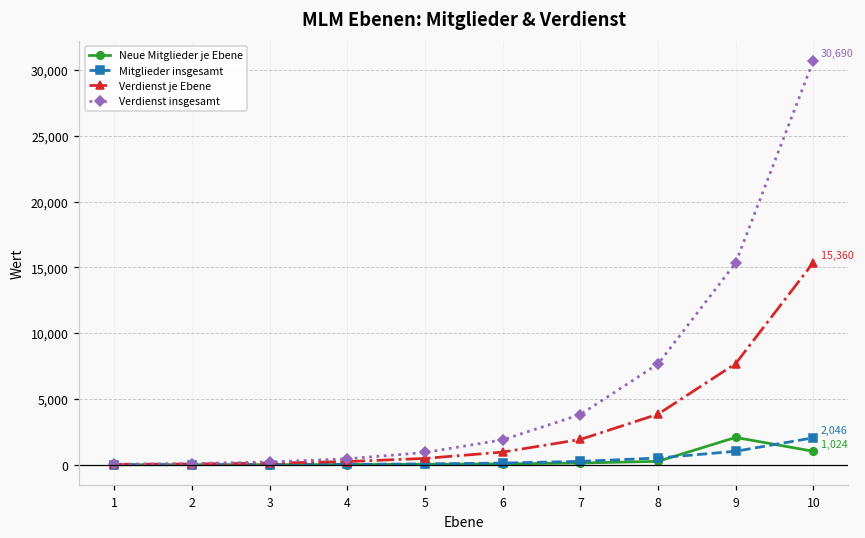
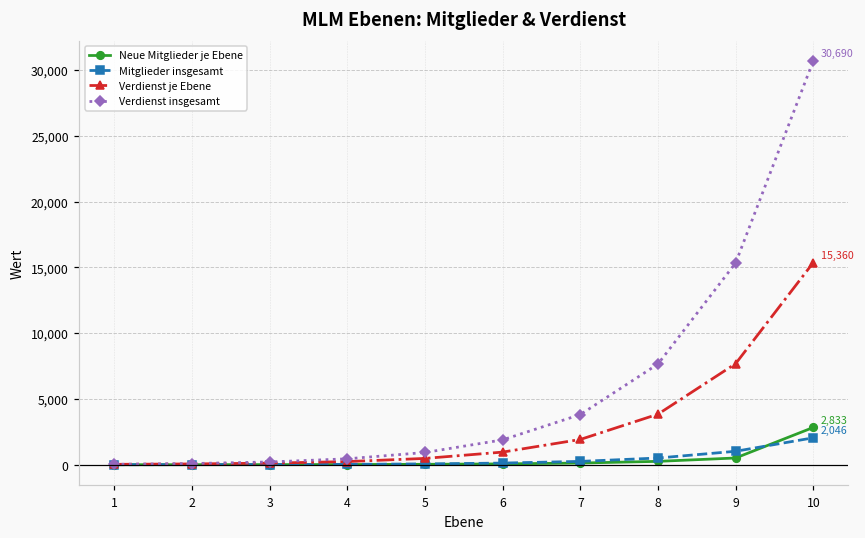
Neue Mitglieder je Ebene, 9: 2,100 -> 500
Neue Mitglieder je Ebene, 10: 1,024 -> 2,833
